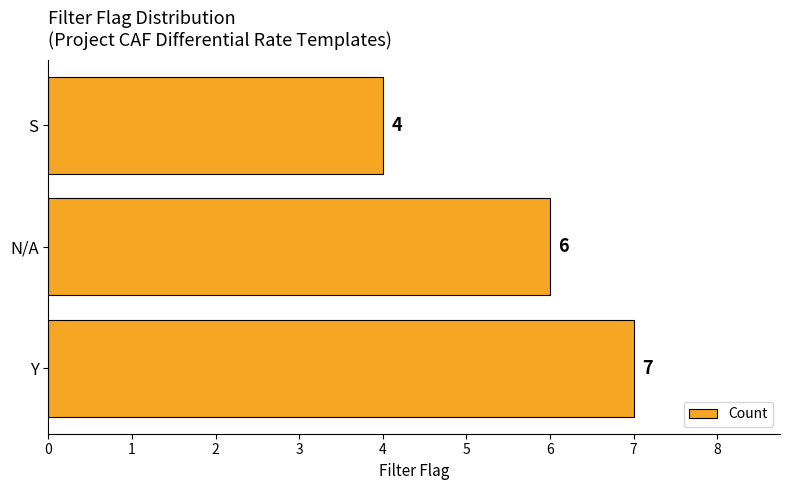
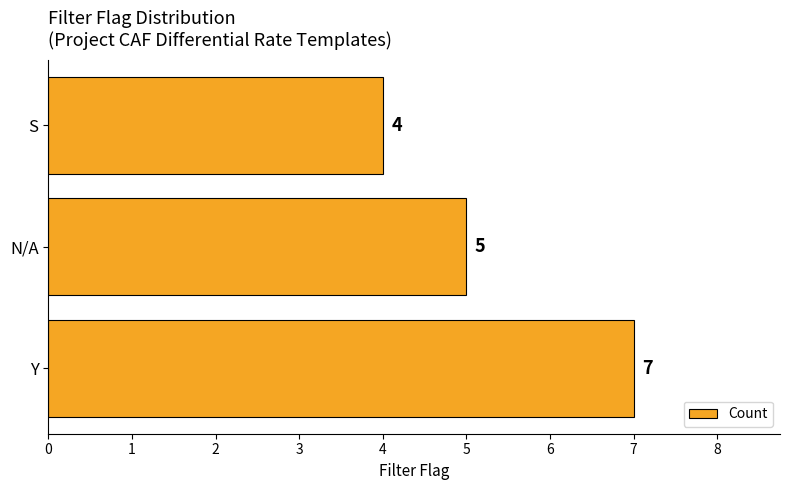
N/A: 6 -> 5
